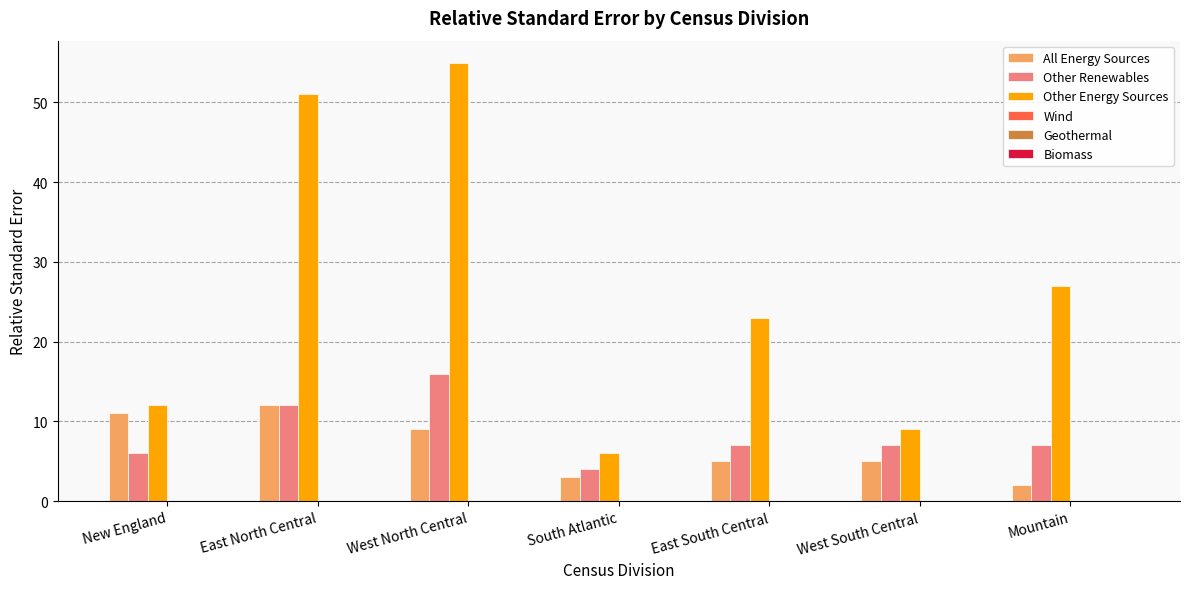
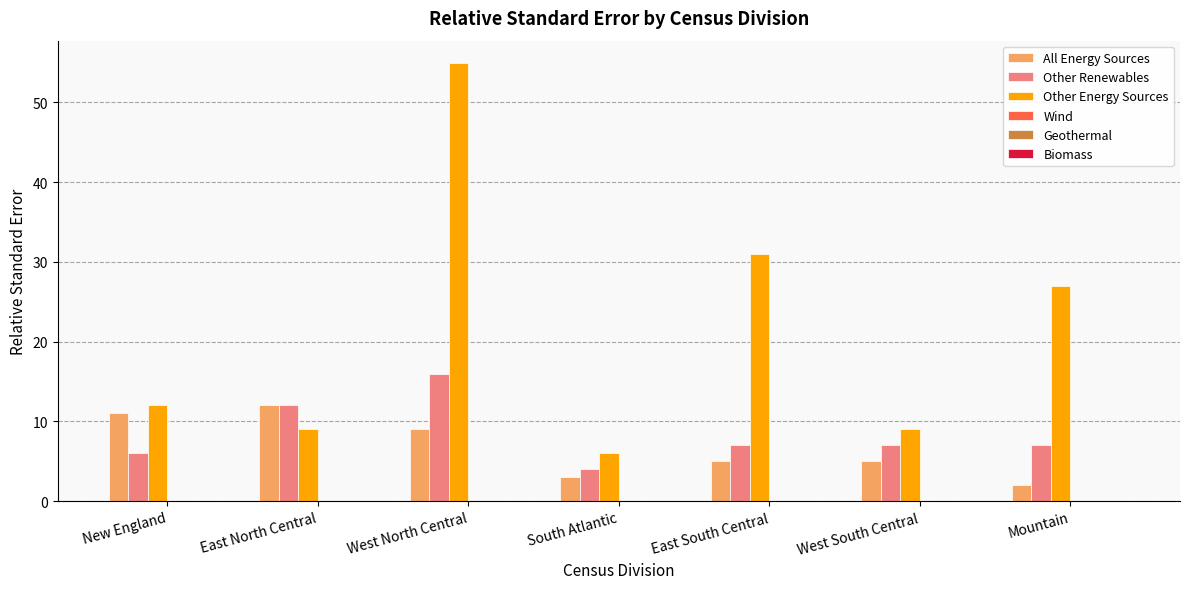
Other Energy Sources, East North Central: 51 -> 9
Other Energy Sources, East South Central: 23 -> 31
